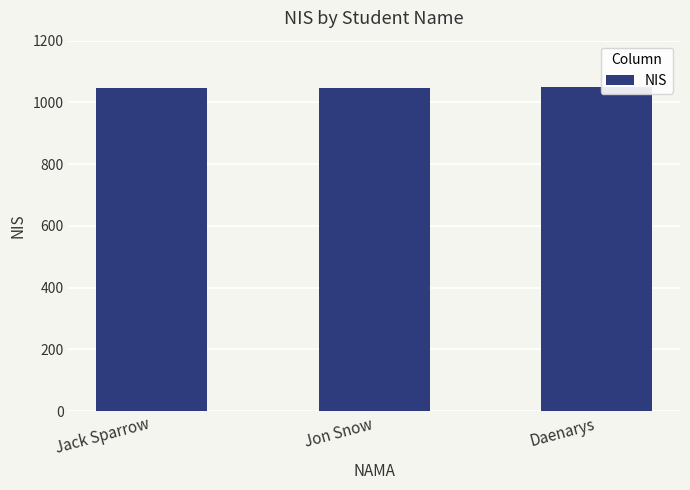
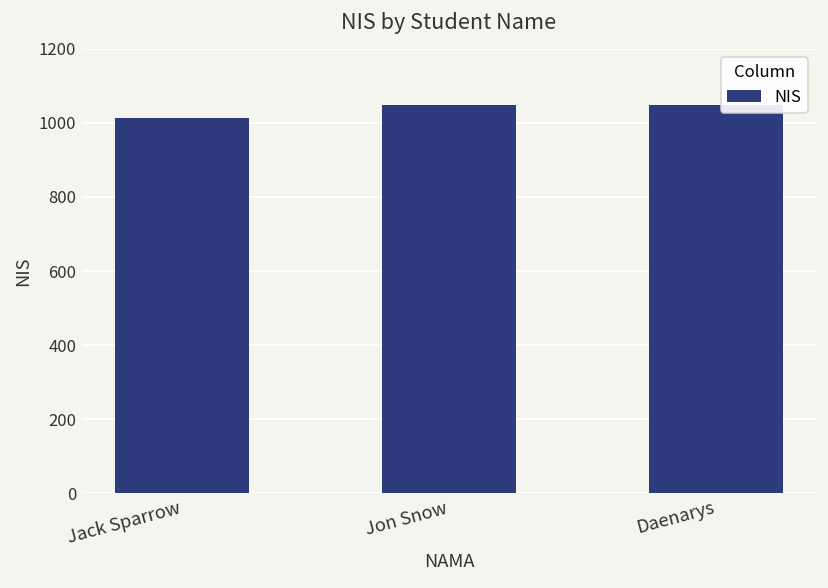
Jack Sparrow: 1050 -> 1010
